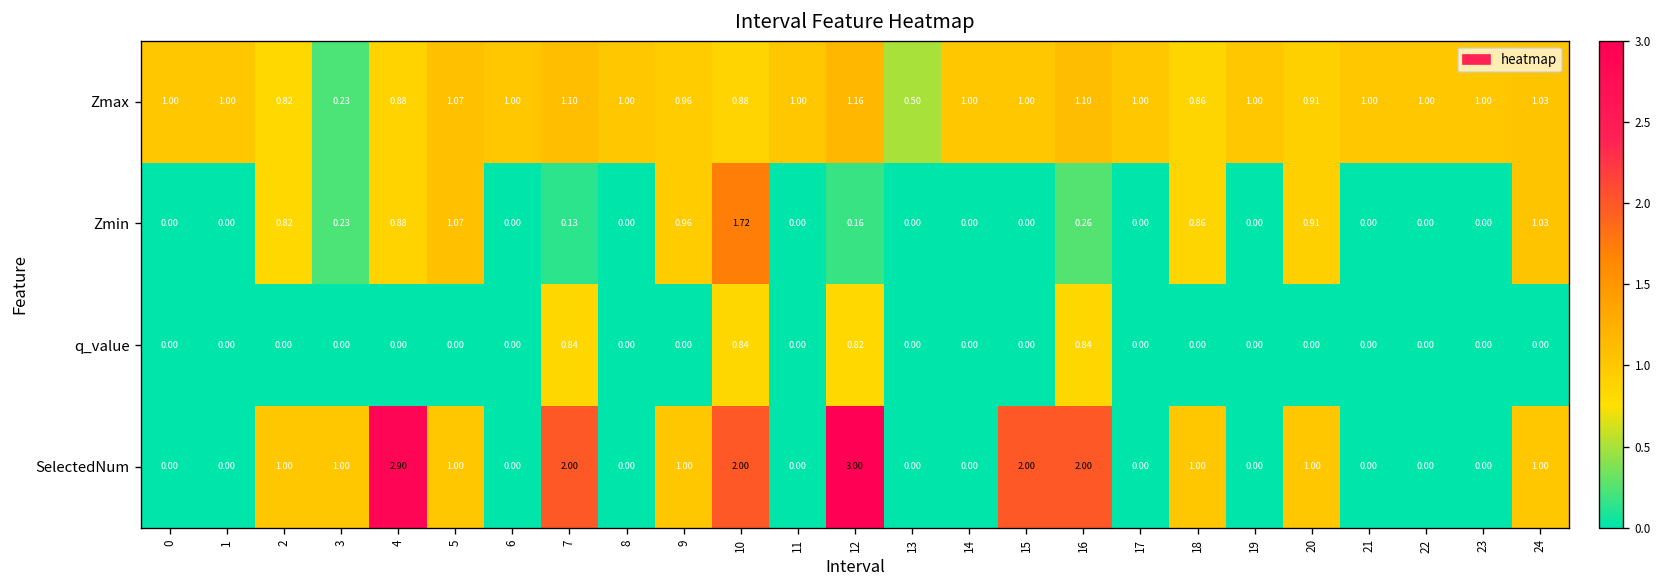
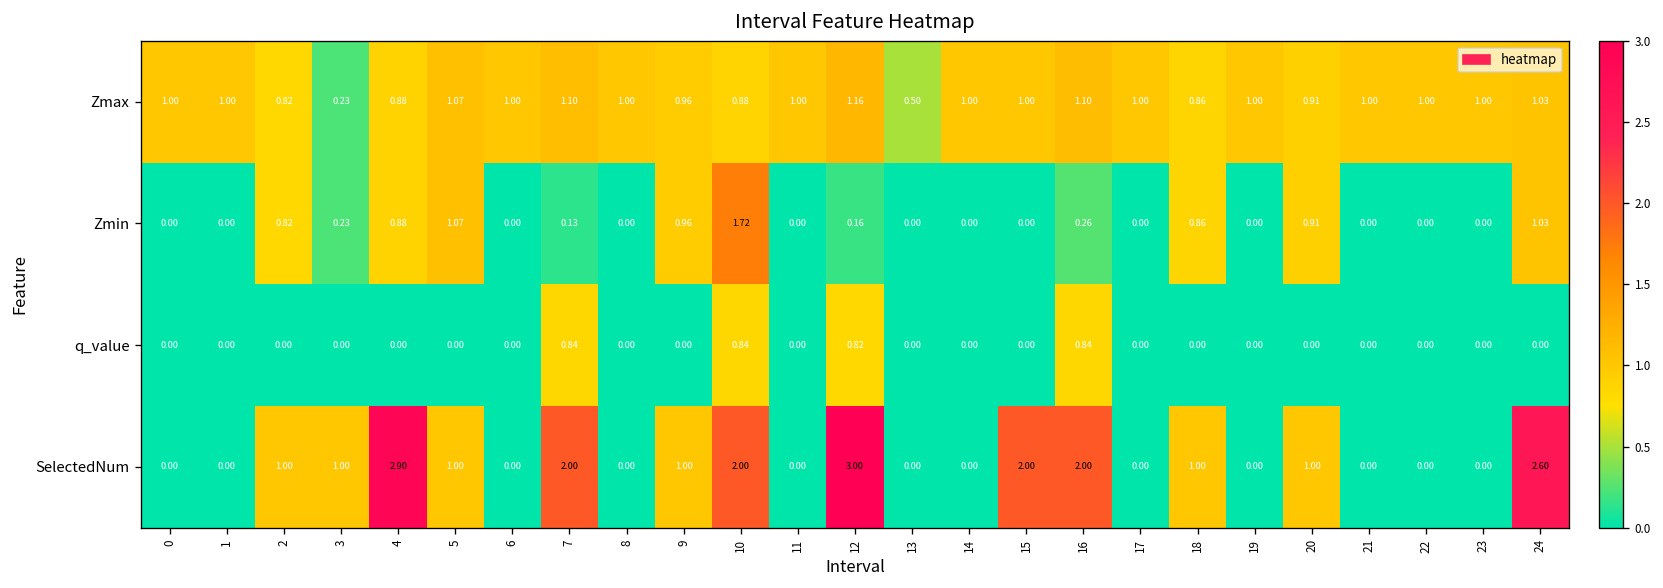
SelectedNum, 24: 1.00 -> 2.60
